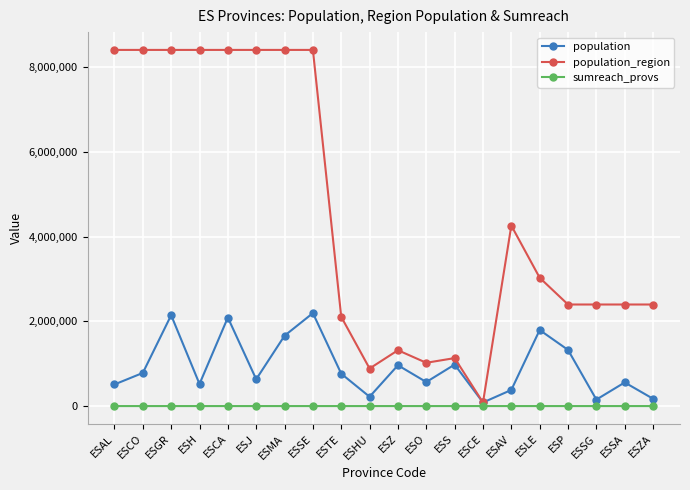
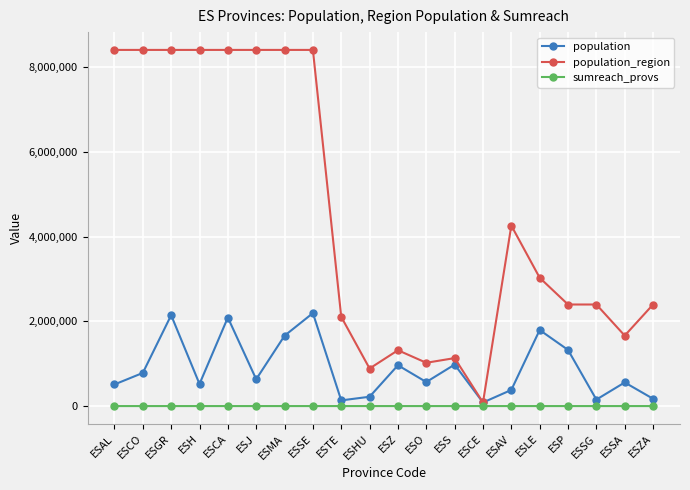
population, ESTE: 800,000 -> 100,000
population_region, ESSA: 2,400,000 -> 1,700,000
